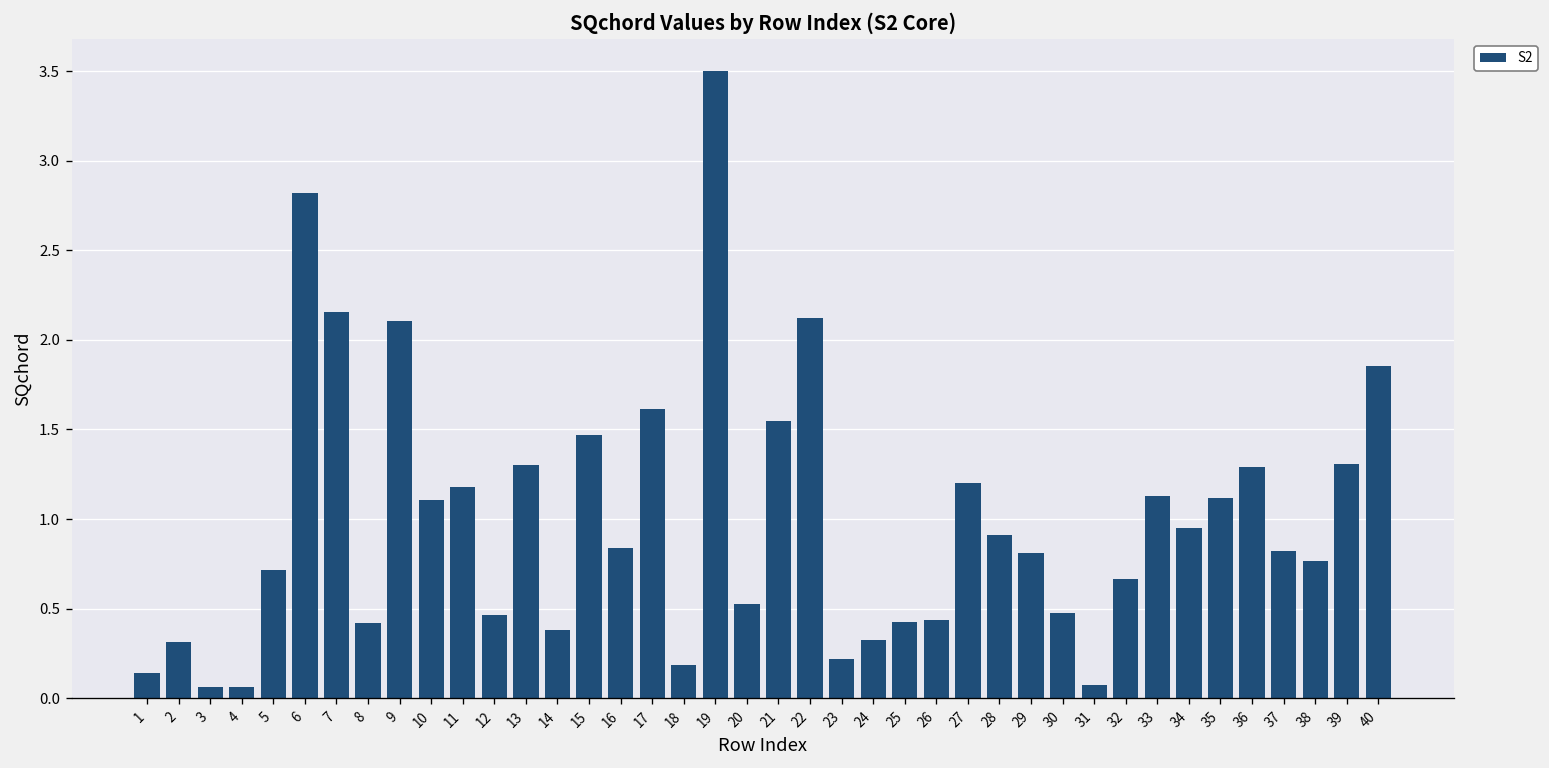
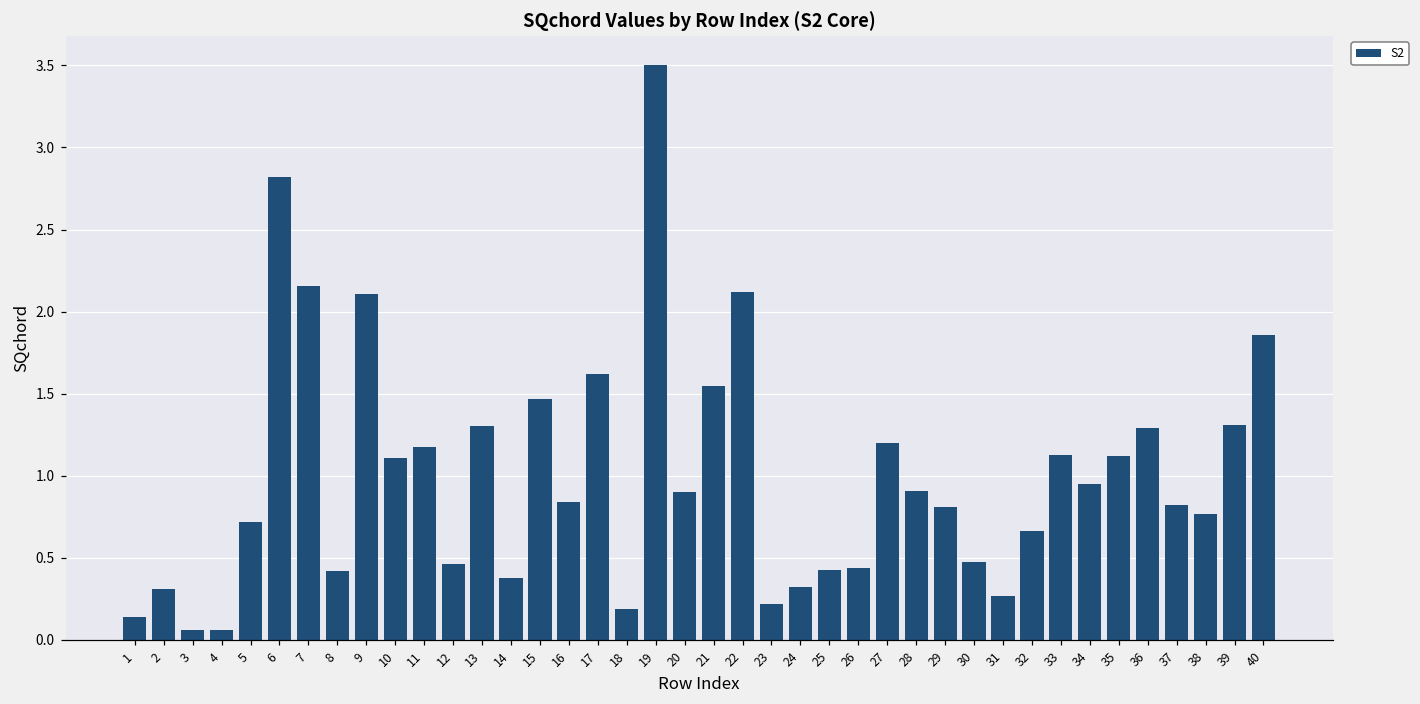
20: 0.53 -> 0.90
31: 0.07 -> 0.27
